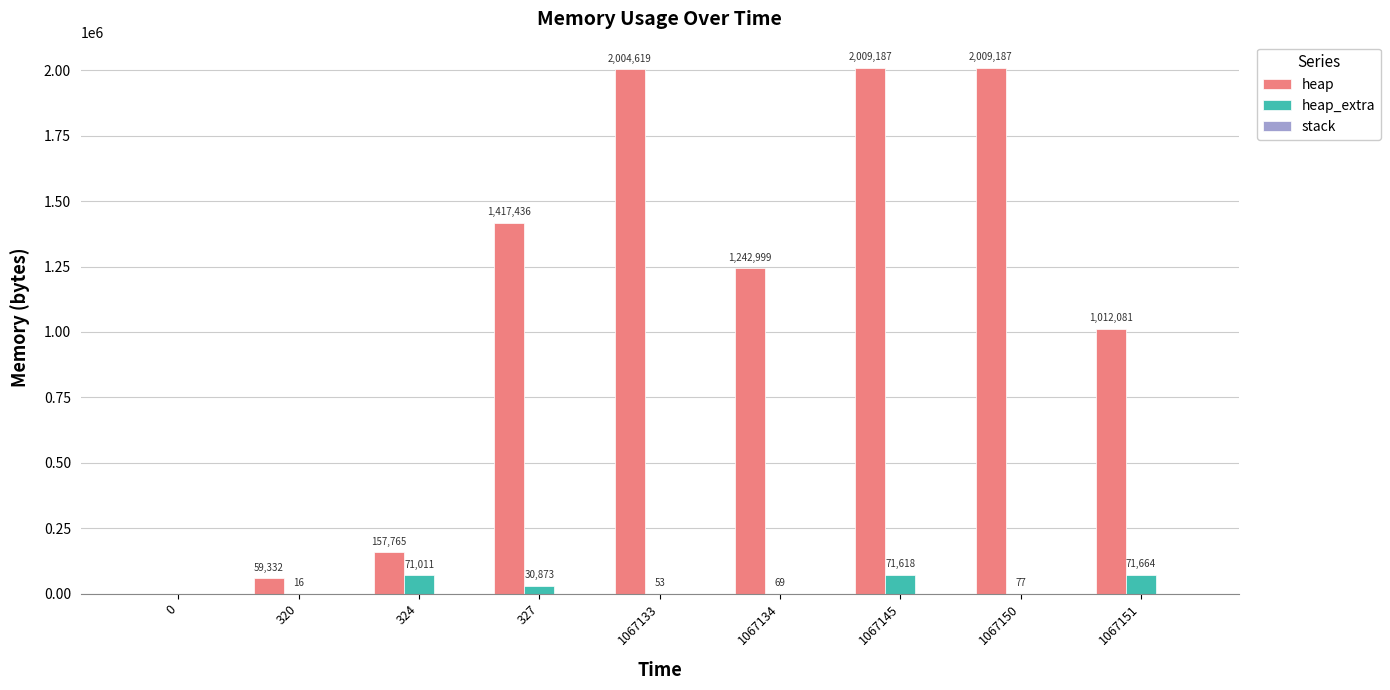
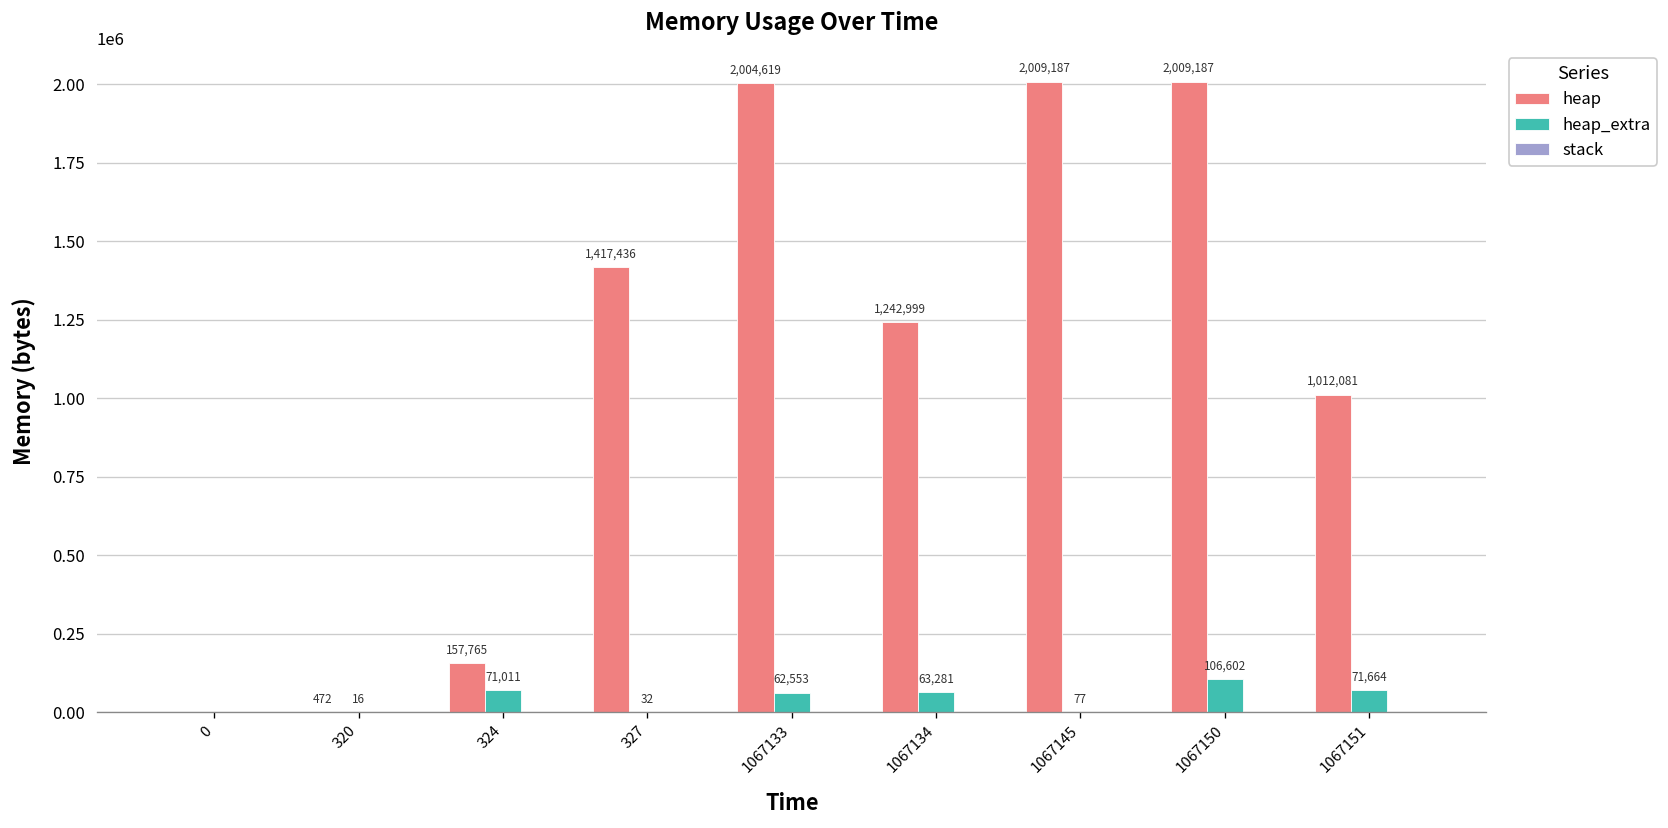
heap, 320: 59,332 -> 472
heap_extra, 327: 30,873 -> 32
heap_extra, 1067133: 53 -> 62,553
heap_extra, 1067134: 69 -> 63,281
heap_extra, 1067145: 71,618 -> 77
heap_extra, 1067150: 77 -> 106,602
